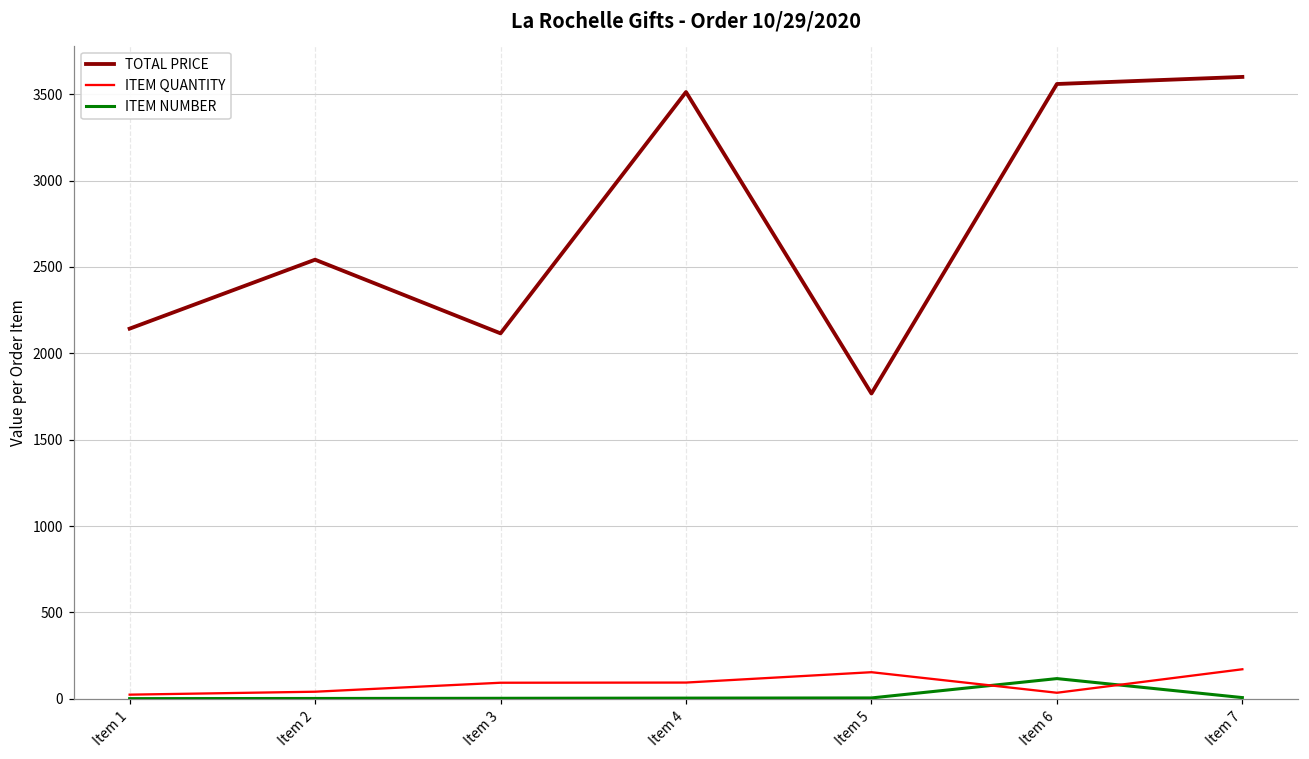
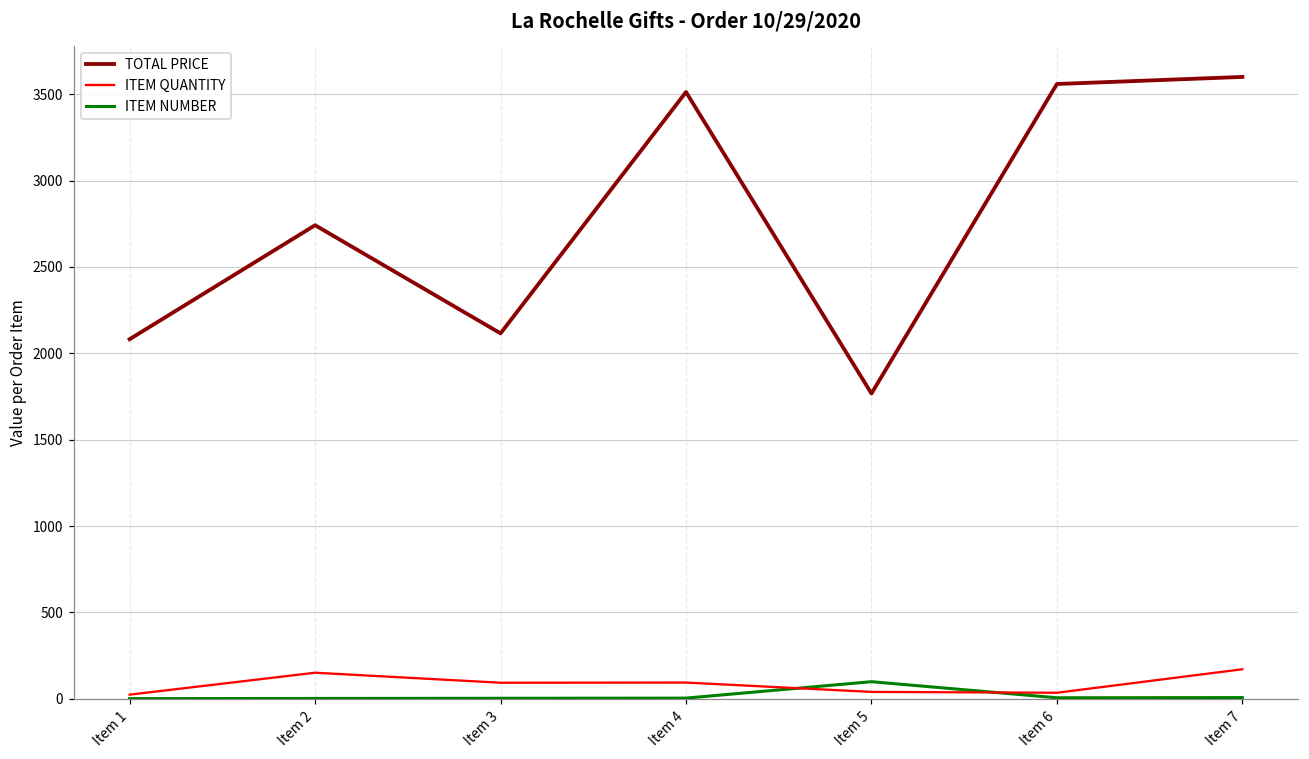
TOTAL PRICE, Item 1: 2140 -> 2080
TOTAL PRICE, Item 2: 2540 -> 2740
ITEM QUANTITY, Item 2: 40 -> 150
ITEM QUANTITY, Item 5: 150 -> 40
ITEM NUMBER, Item 5: 10 -> 100
ITEM NUMBER, Item 6: 120 -> 10
